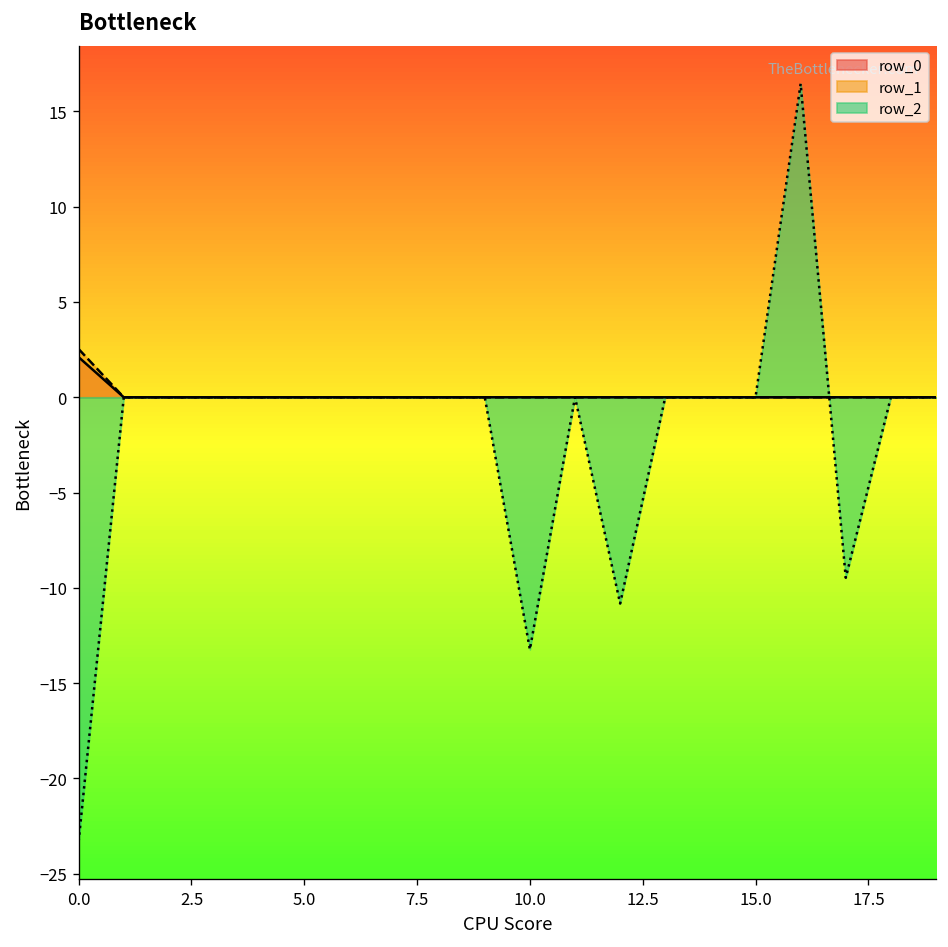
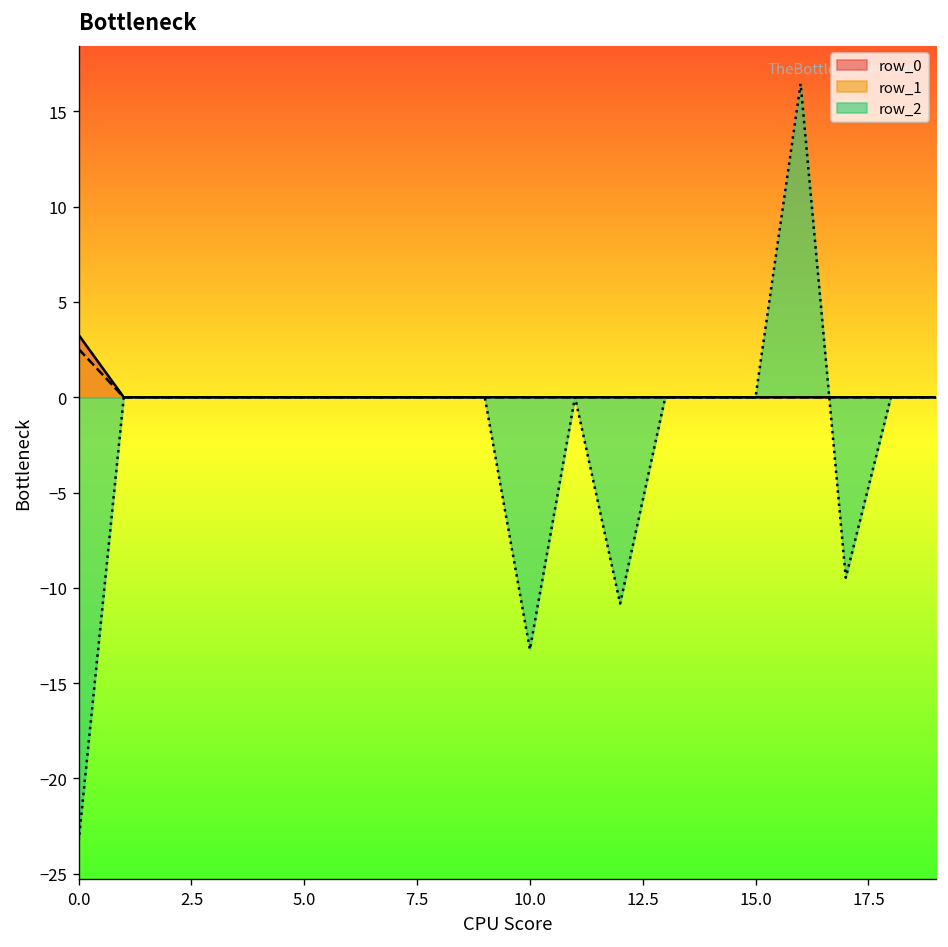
row_0, 0.0: 2.1 -> 3.3
